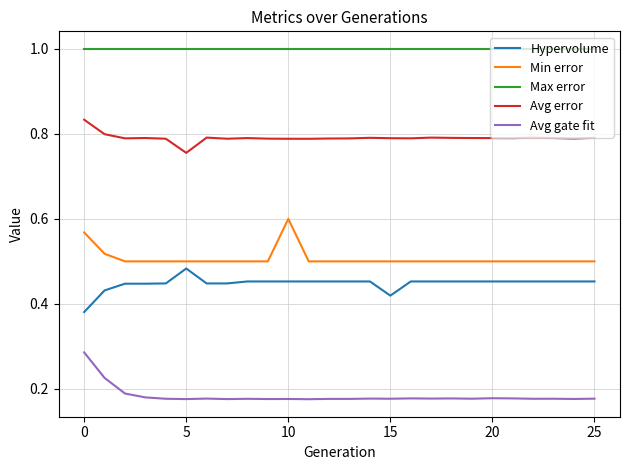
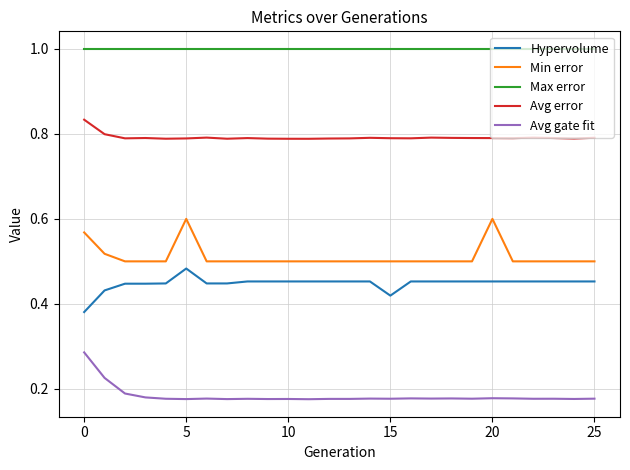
Min error, 5: 0.5 -> 0.6
Avg error, 5: 0.76 -> 0.79
Min error, 10: 0.6 -> 0.5
Min error, 20: 0.5 -> 0.6
